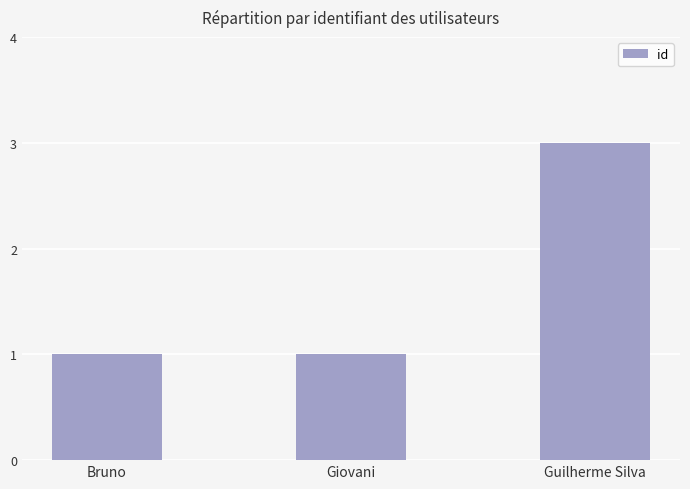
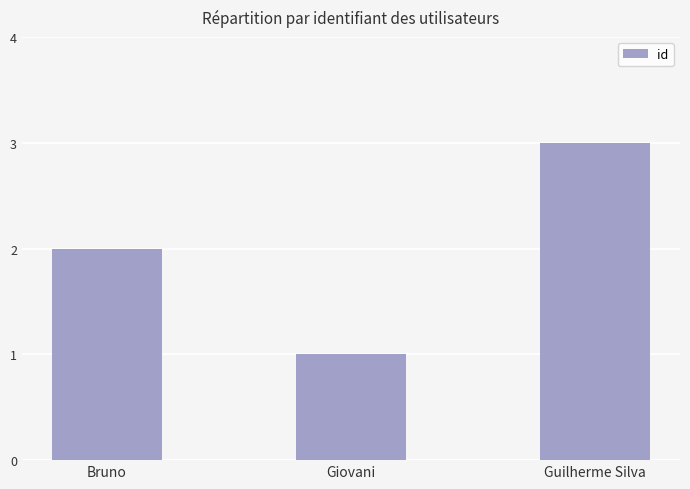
Bruno: 1 -> 2
